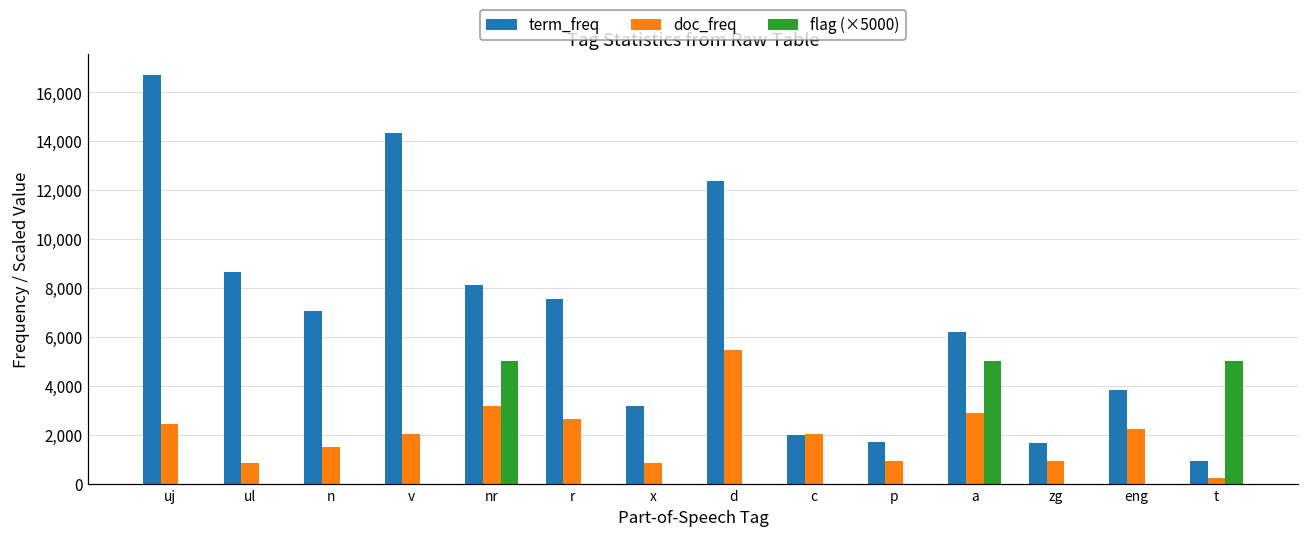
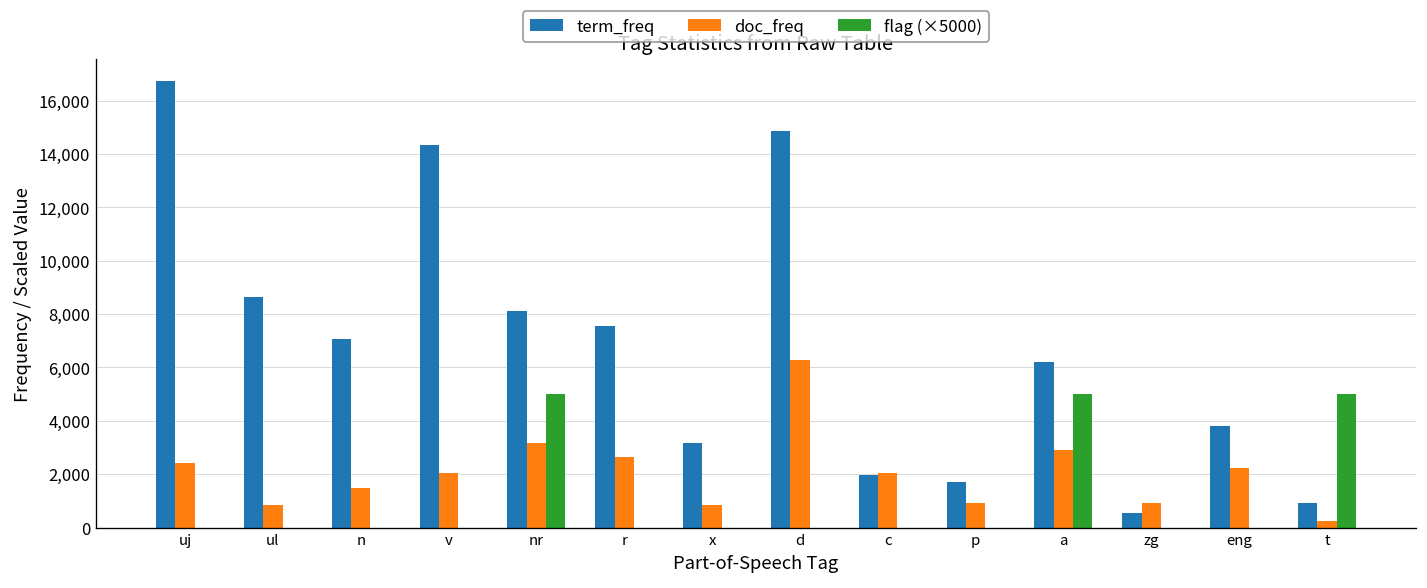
term_freq, d: 12,400 -> 14,900
doc_freq, d: 5,500 -> 6,300
term_freq, zg: 1,600 -> 500
